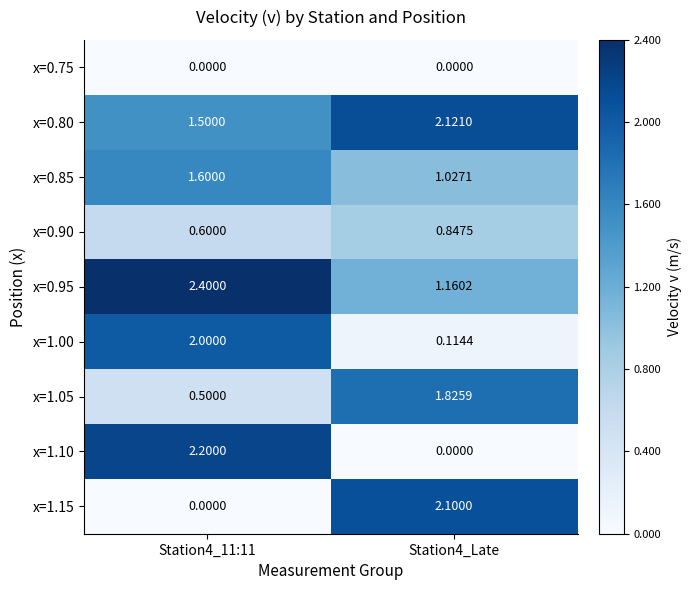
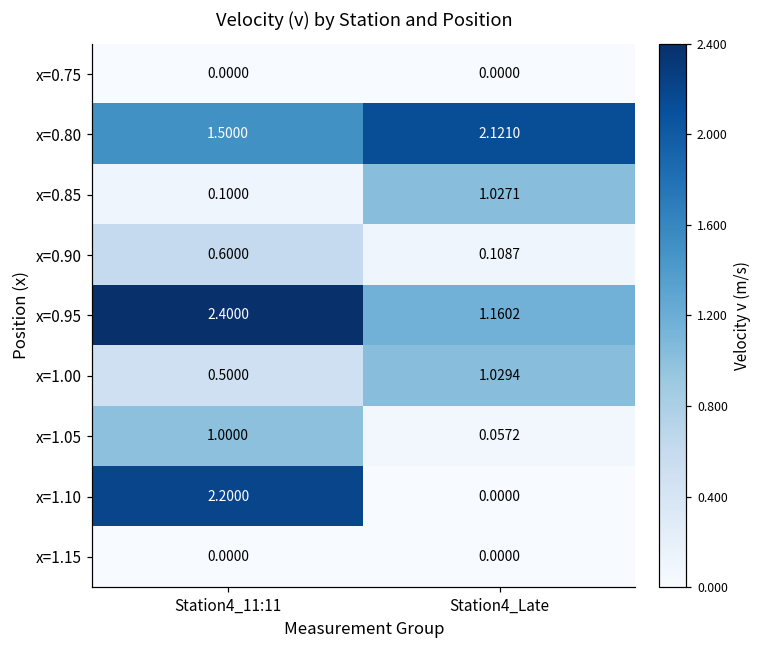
x=0.85, Station4_11:11: 1.6000 -> 0.1000
x=0.90, Station4_Late: 0.8475 -> 0.1087
x=1.00, Station4_11:11: 2.0000 -> 0.5000
x=1.00, Station4_Late: 0.1144 -> 1.0294
x=1.05, Station4_11:11: 0.5000 -> 1.0000
x=1.05, Station4_Late: 1.8259 -> 0.0572
x=1.15, Station4_Late: 2.1000 -> 0.0000
